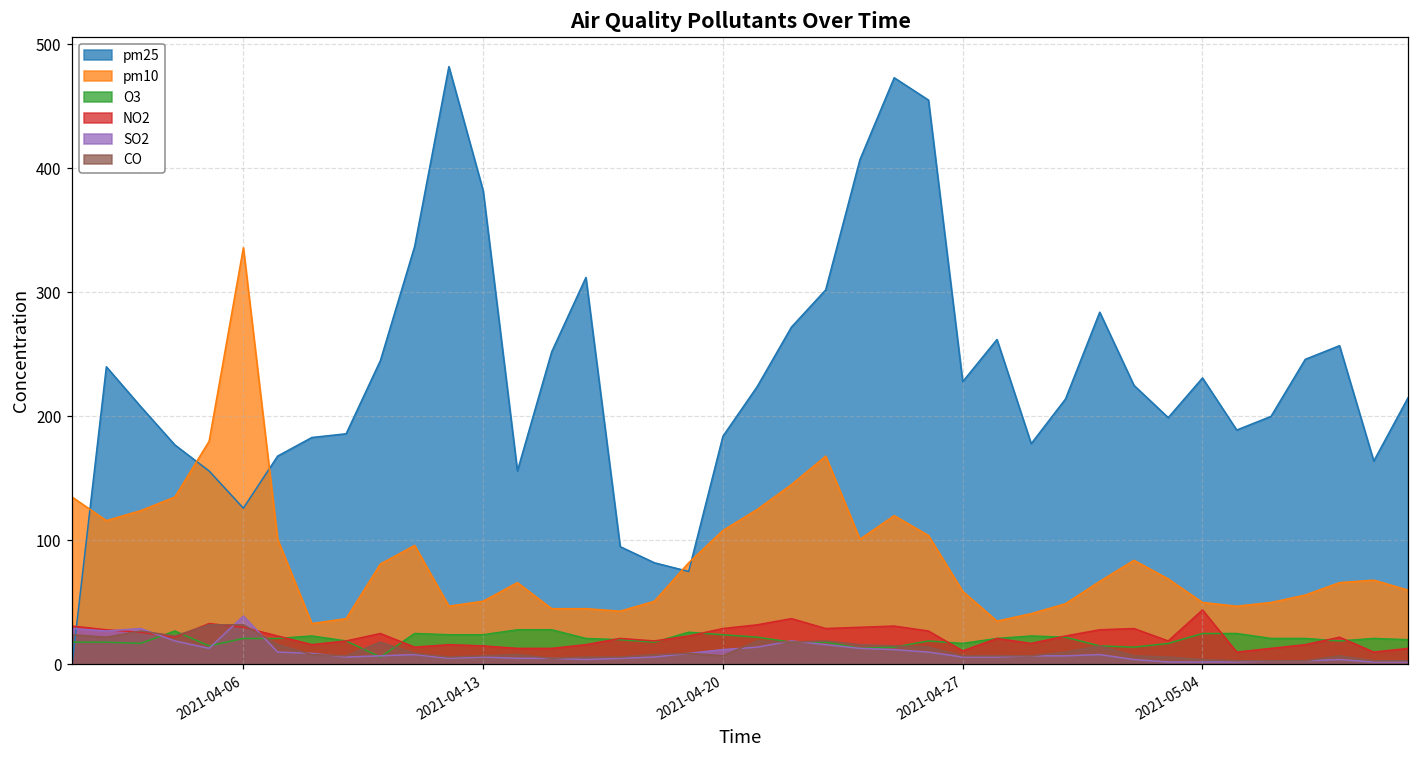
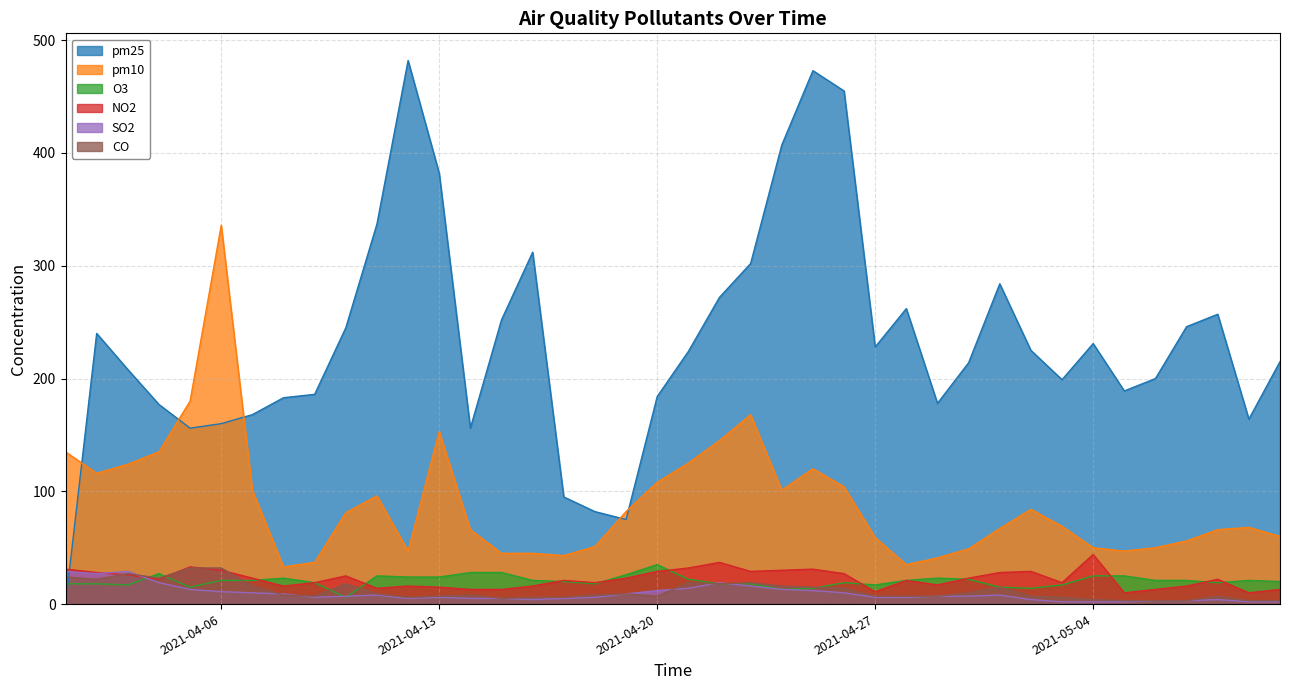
pm25, 2021-04-06: 126 -> 160
SO2, 2021-04-06: 39 -> 11
pm10, 2021-04-13: 51 -> 153
O3, 2021-04-20: 24 -> 35
